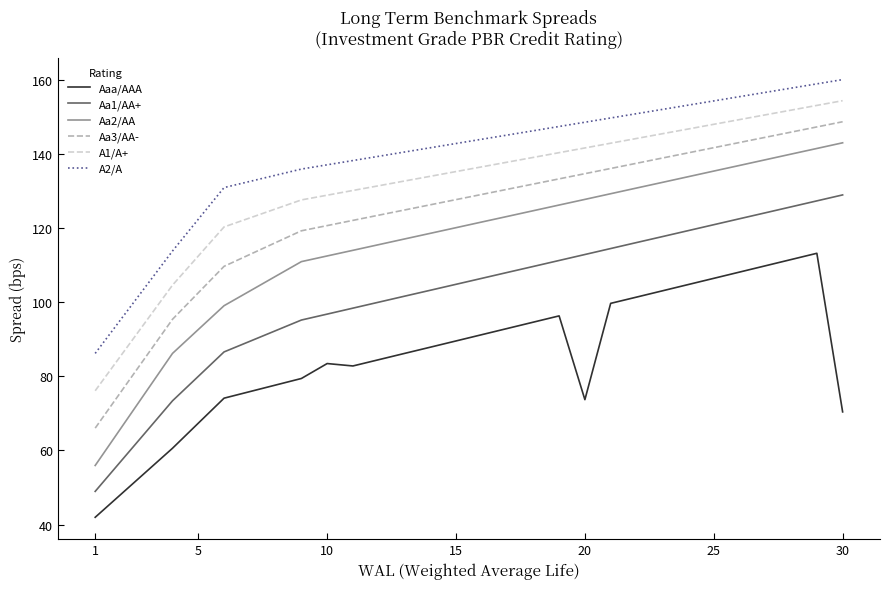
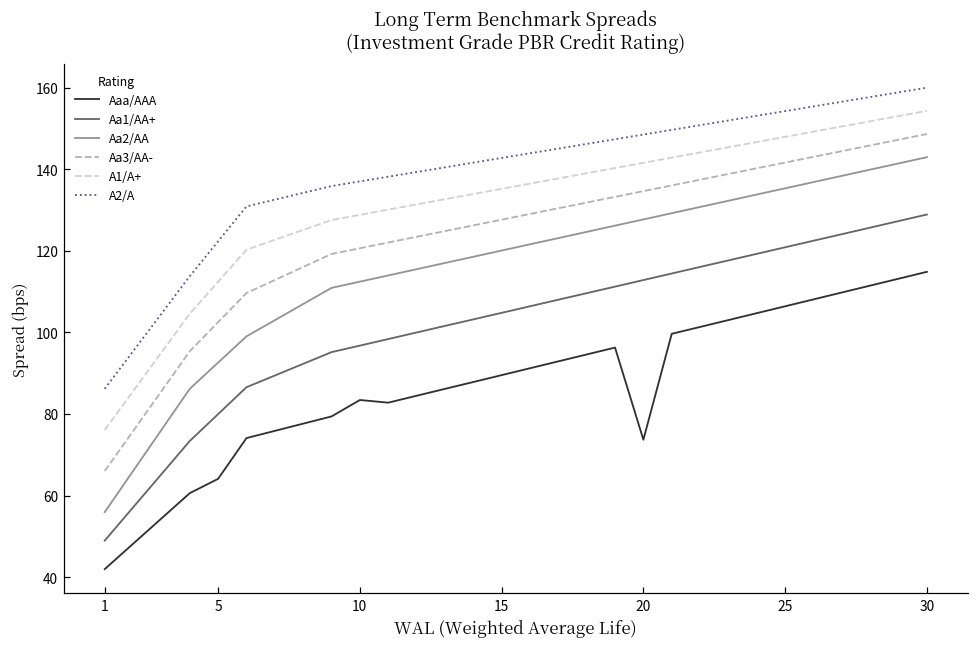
Aaa/AAA, 5: 67 -> 64
Aaa/AAA, 30: 70 -> 115
